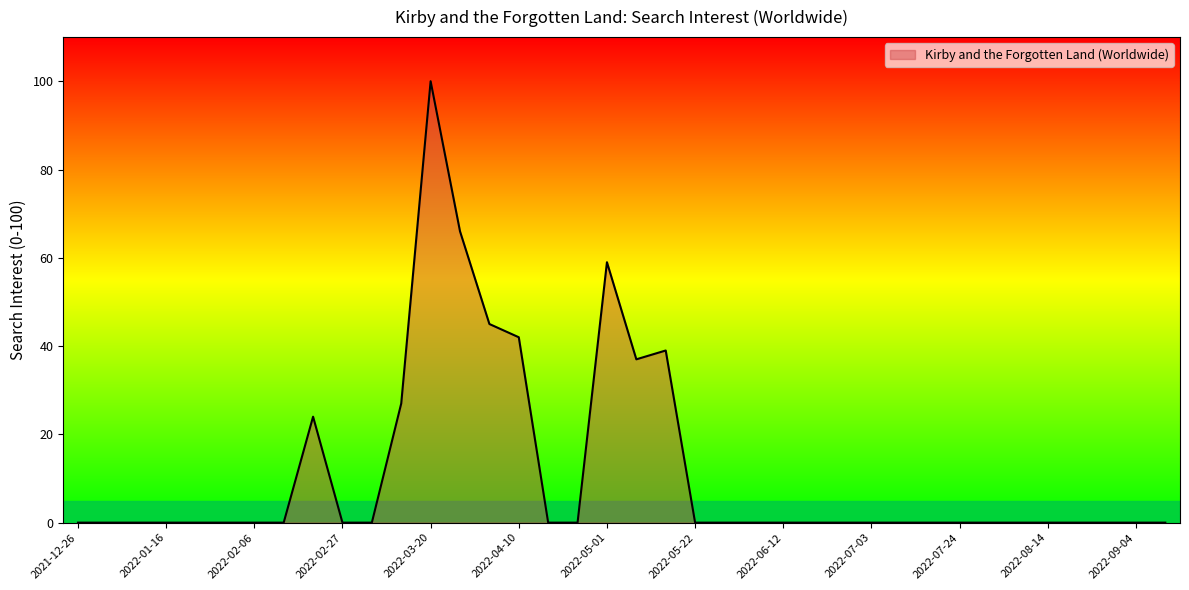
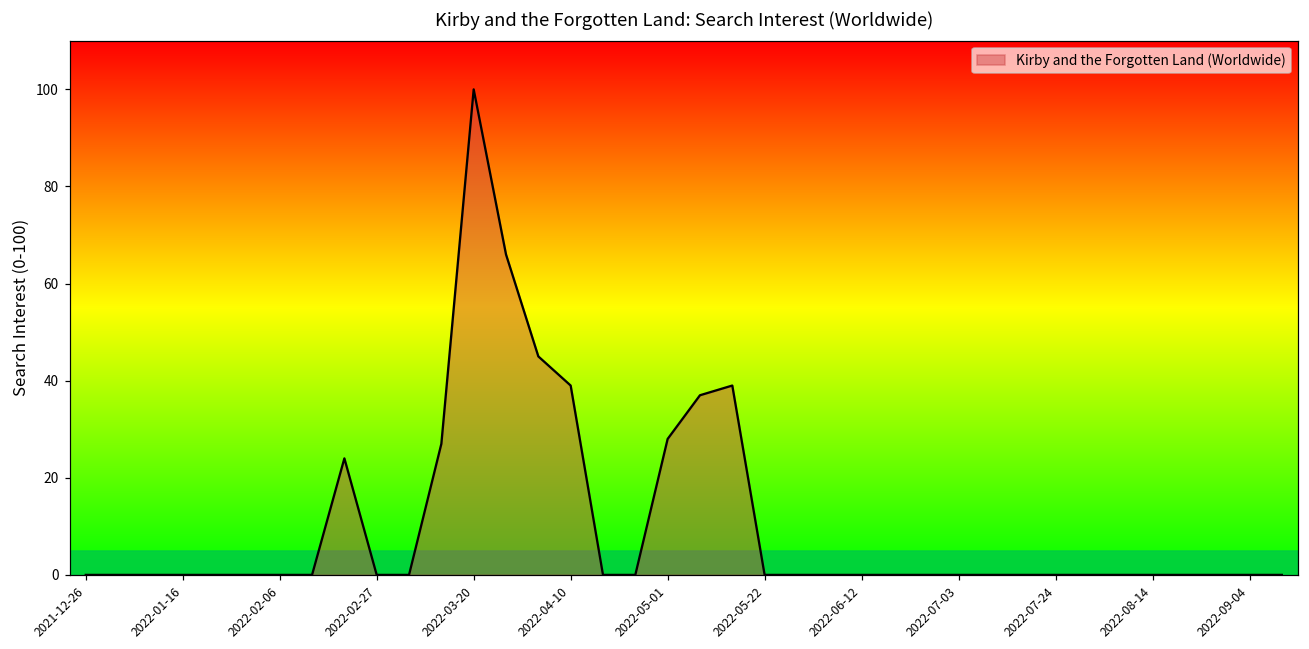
2022-04-10: 42 -> 39
2022-05-01: 59 -> 28
